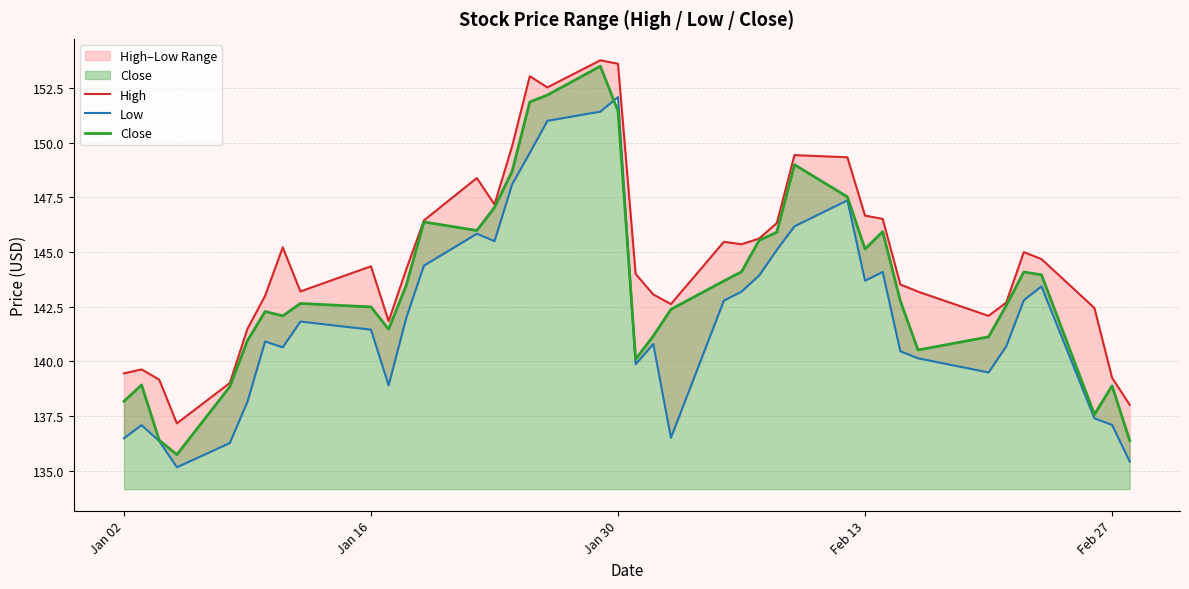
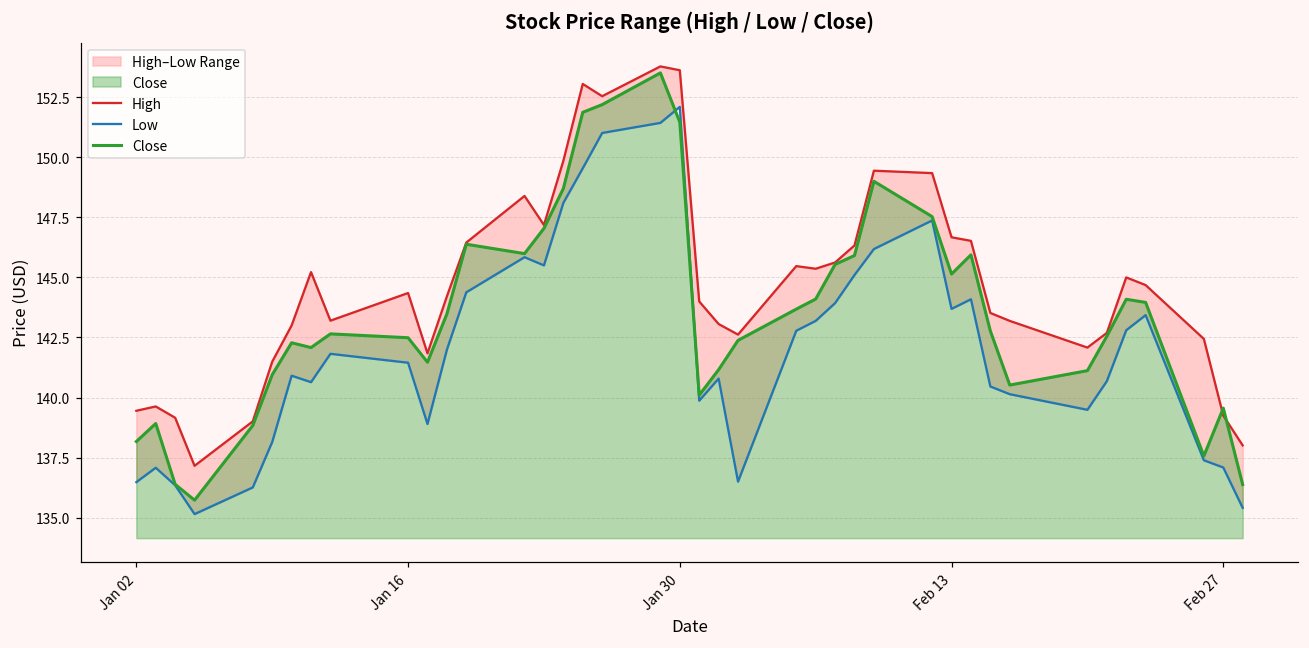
Close, Feb 27: 138.9 -> 139.6
